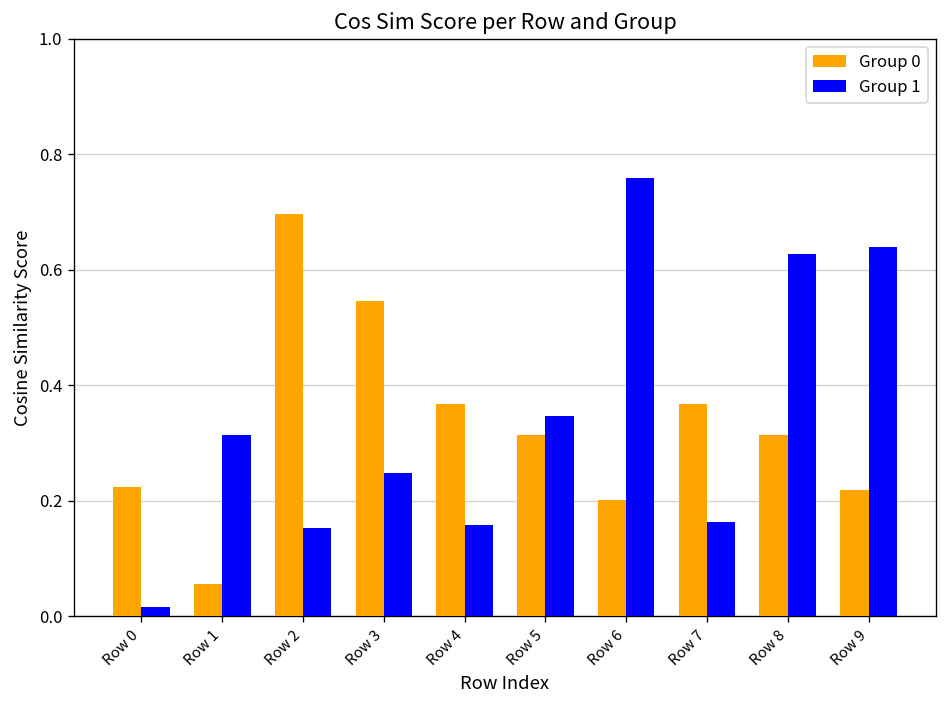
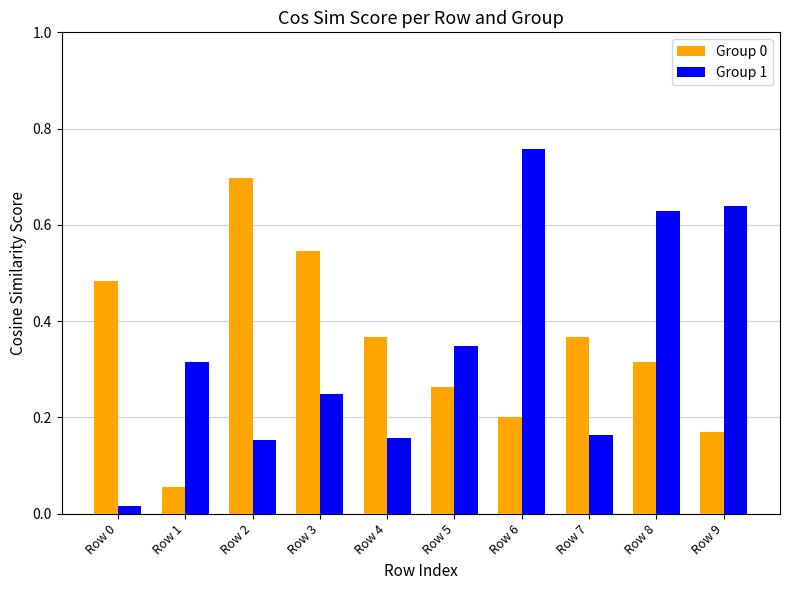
Group 0, Row 0: 0.22 -> 0.48
Group 0, Row 5: 0.31 -> 0.26
Group 0, Row 9: 0.22 -> 0.17
